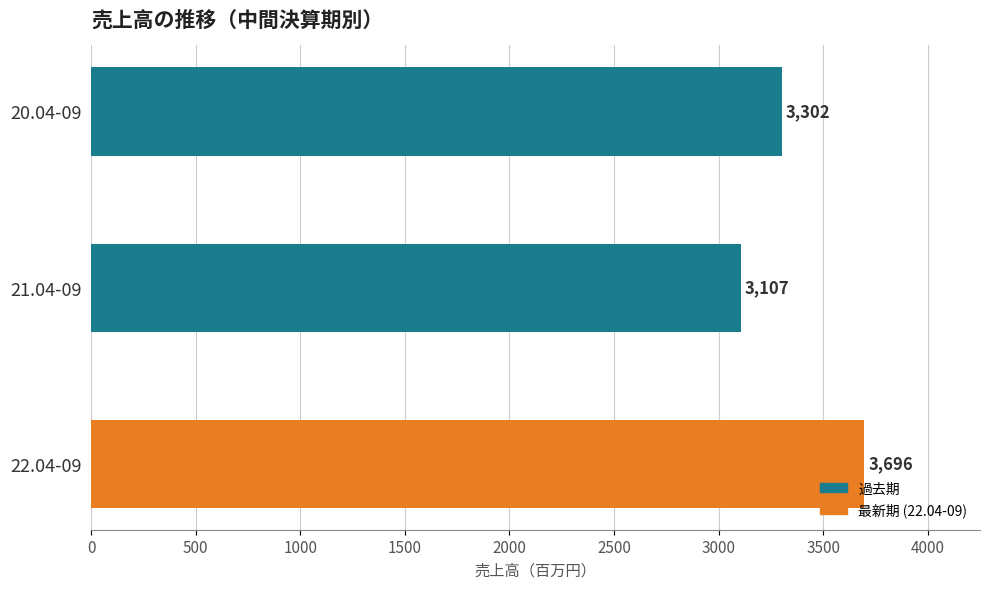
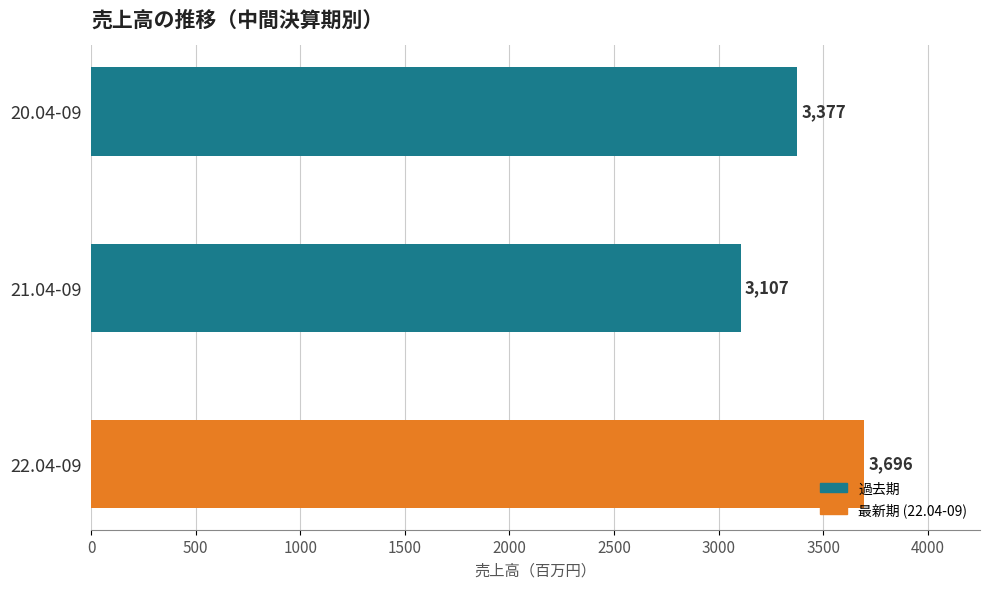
20.04-09: 3,302 -> 3,377
